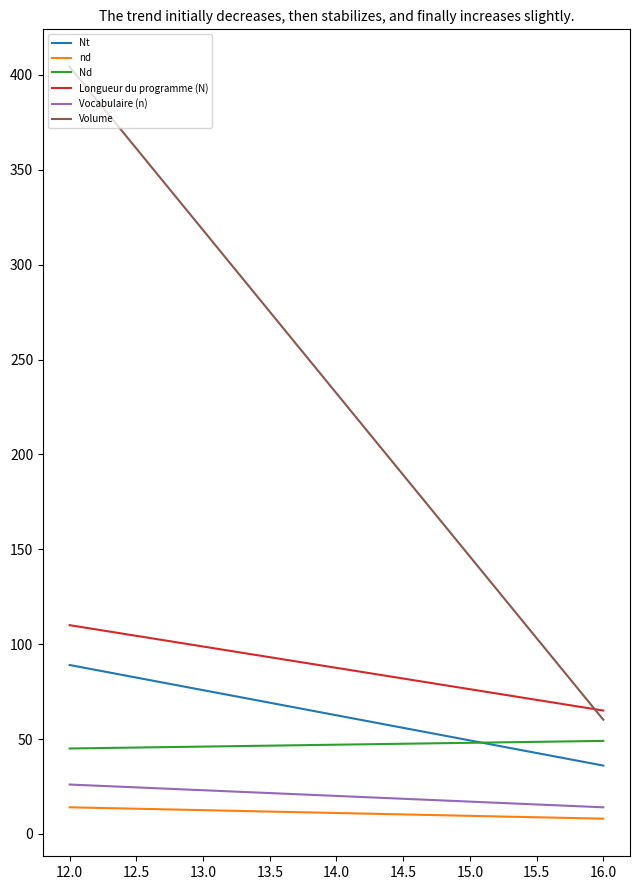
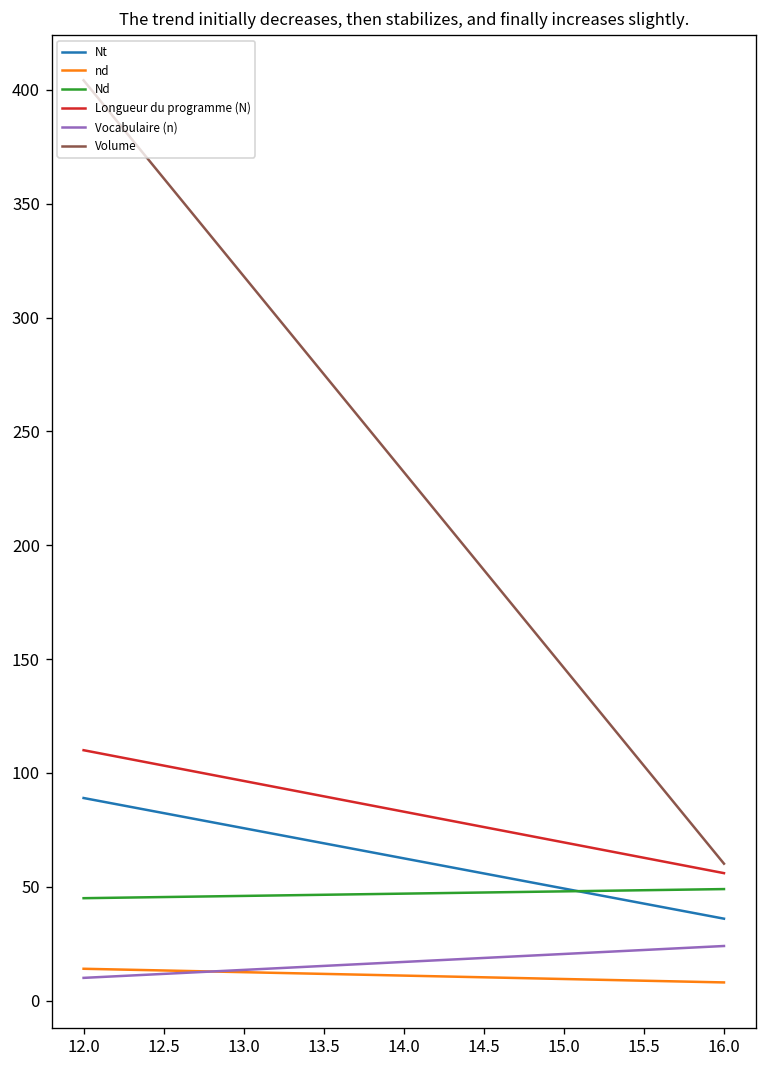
Vocabulaire (n), 12.0: 26 -> 10
Longueur du programme (N), 16.0: 65 -> 56
Vocabulaire (n), 16.0: 14 -> 24
